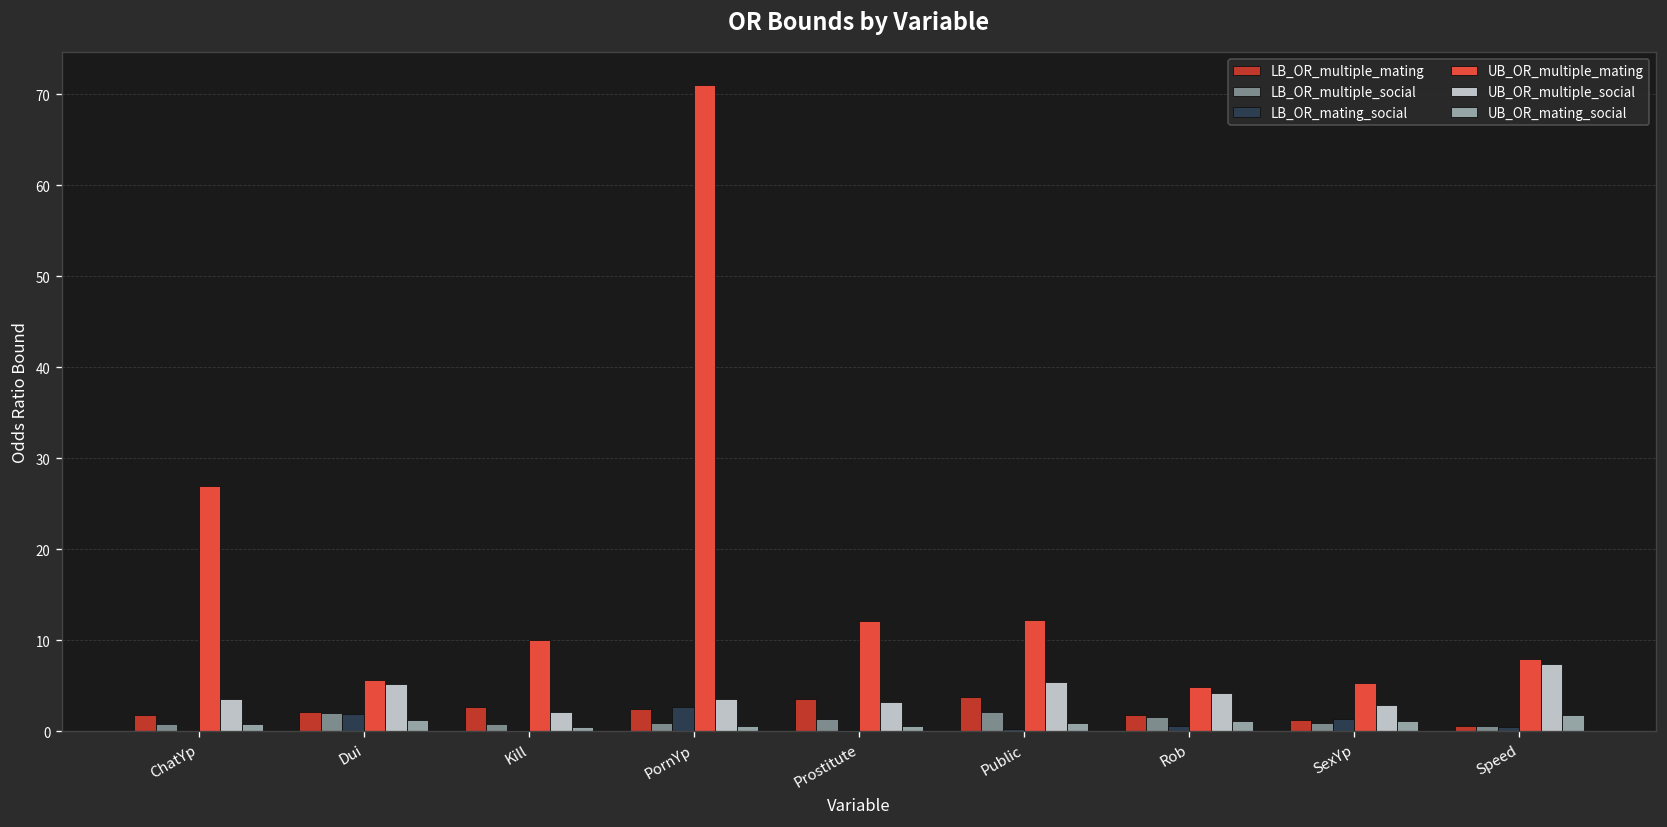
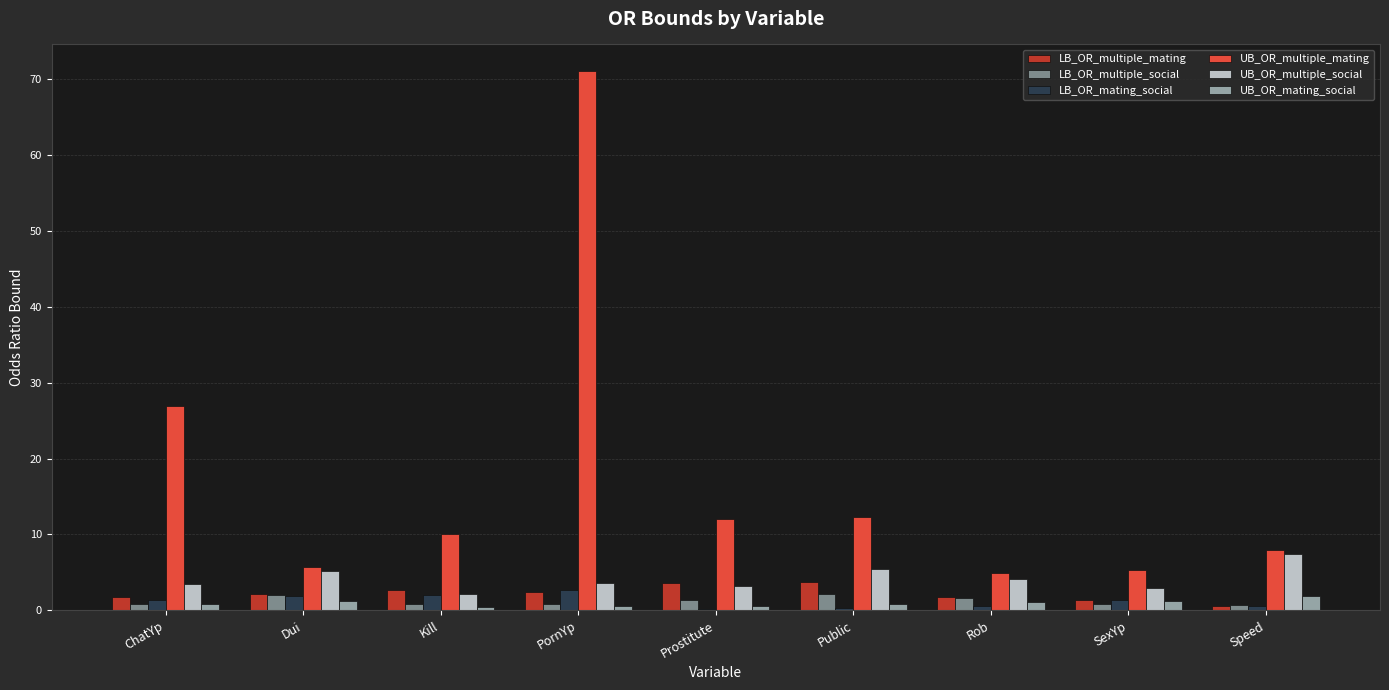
LB_OR_mating_social, ChatYp: 0 -> 1
LB_OR_mating_social, Kill: 0 -> 2
